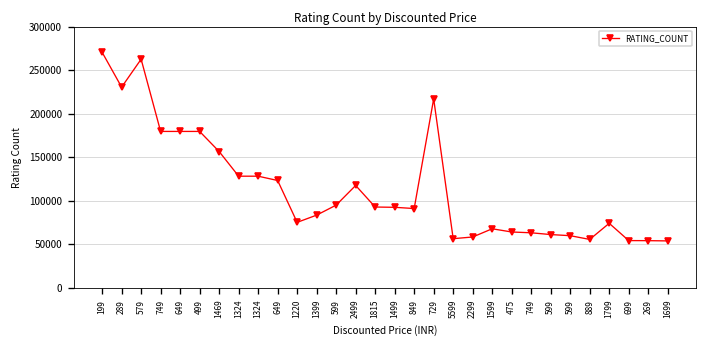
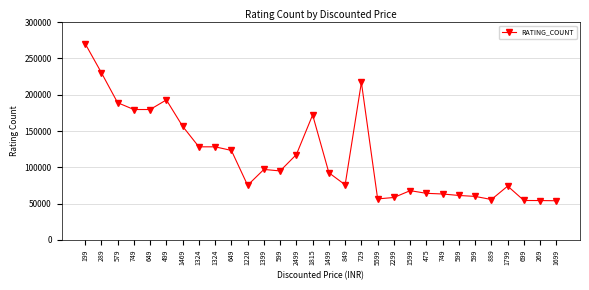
579: 260000 -> 190000
499: 180000 -> 190000
1399: 80000 -> 100000
1815: 90000 -> 170000
849: 90000 -> 80000
